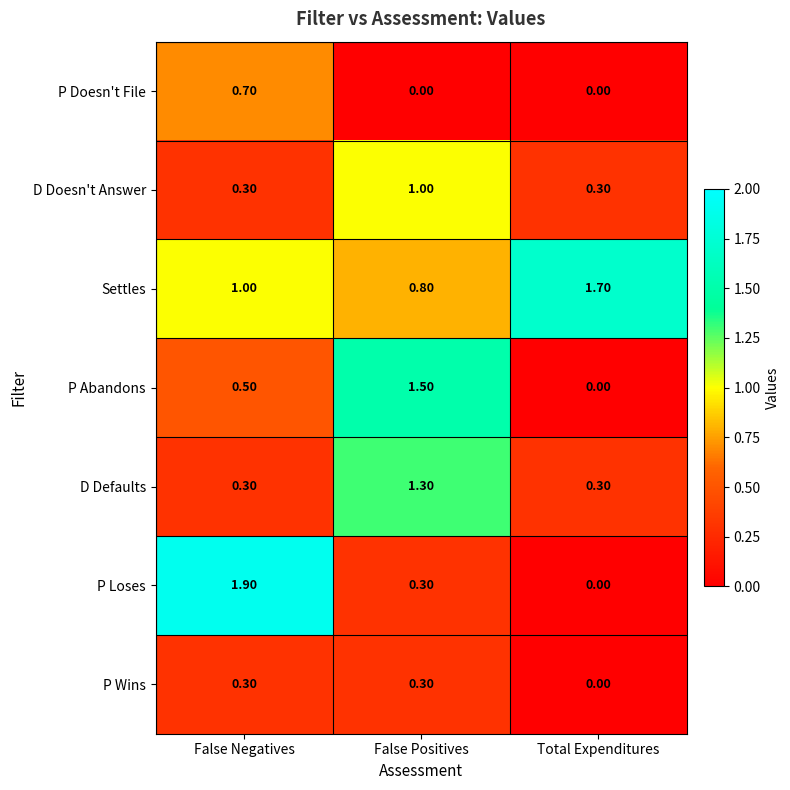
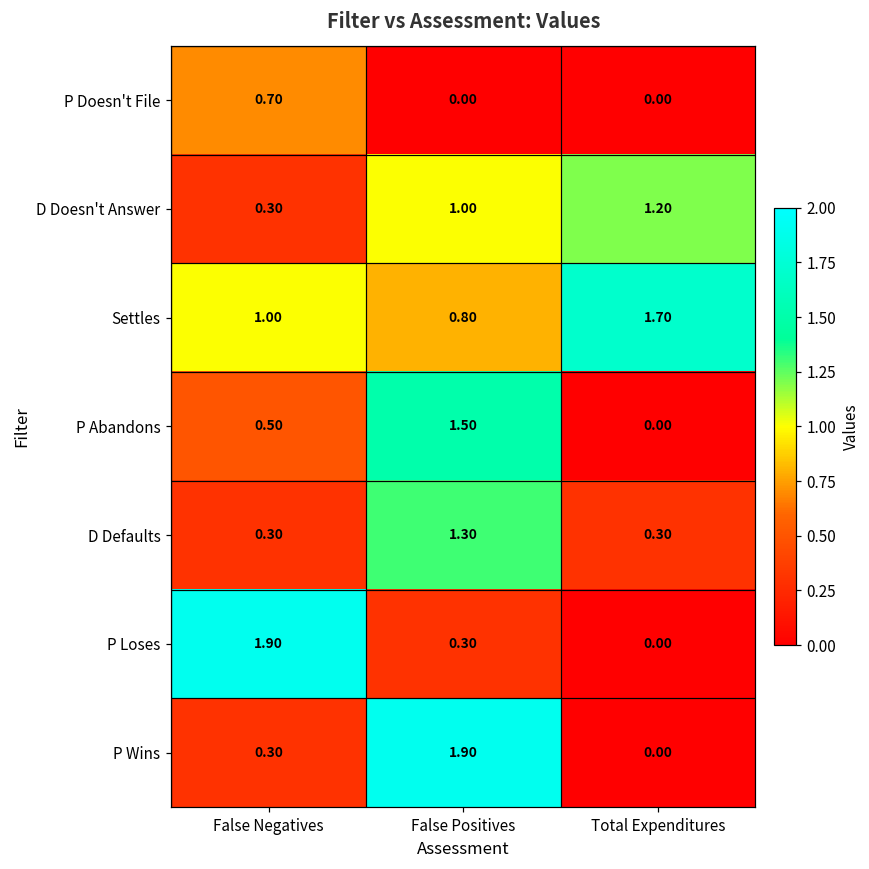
D Doesn't Answer, Total Expenditures: 0.30 -> 1.20
P Wins, False Positives: 0.30 -> 1.90
